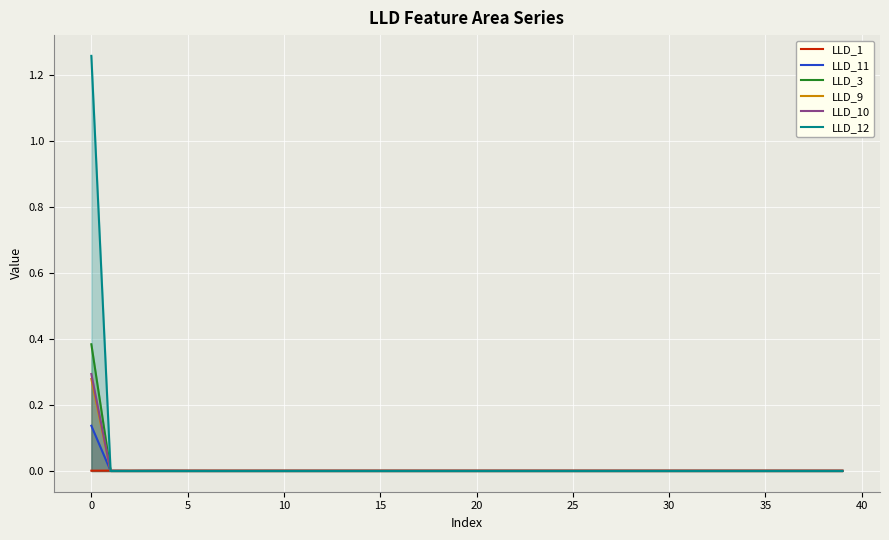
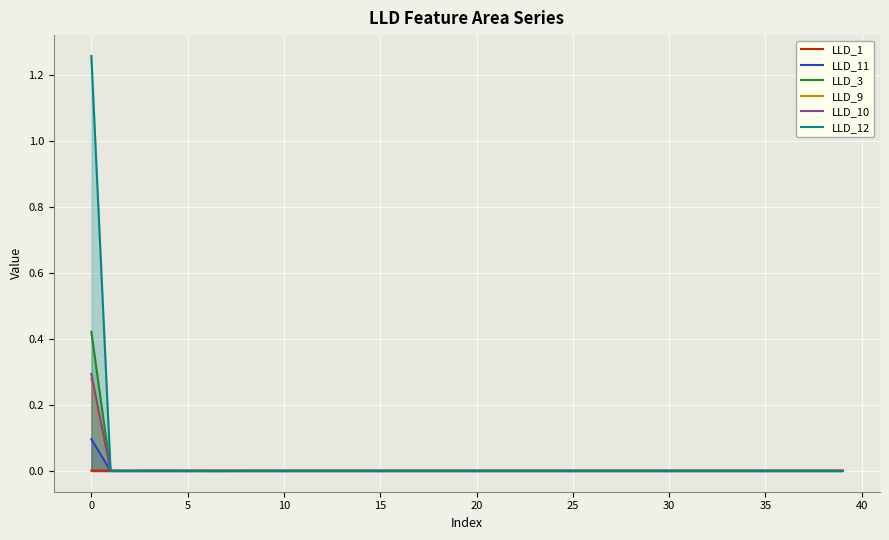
LLD_11, 0: 0.14 -> 0.10
LLD_3, 0: 0.38 -> 0.42
